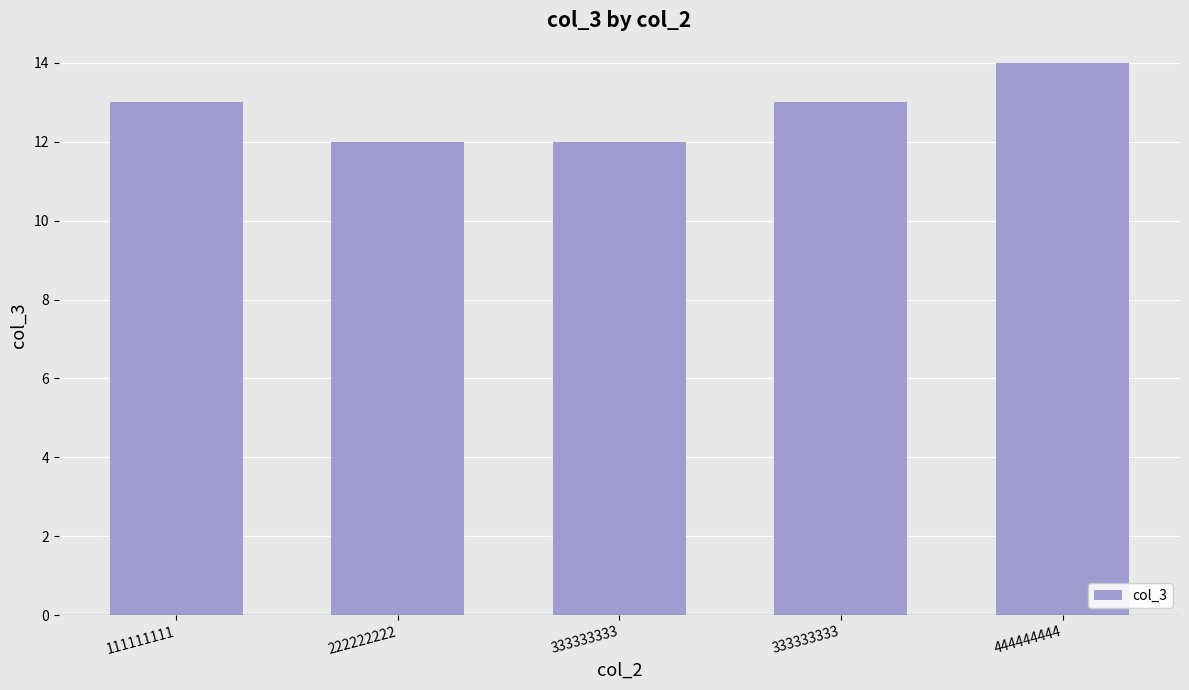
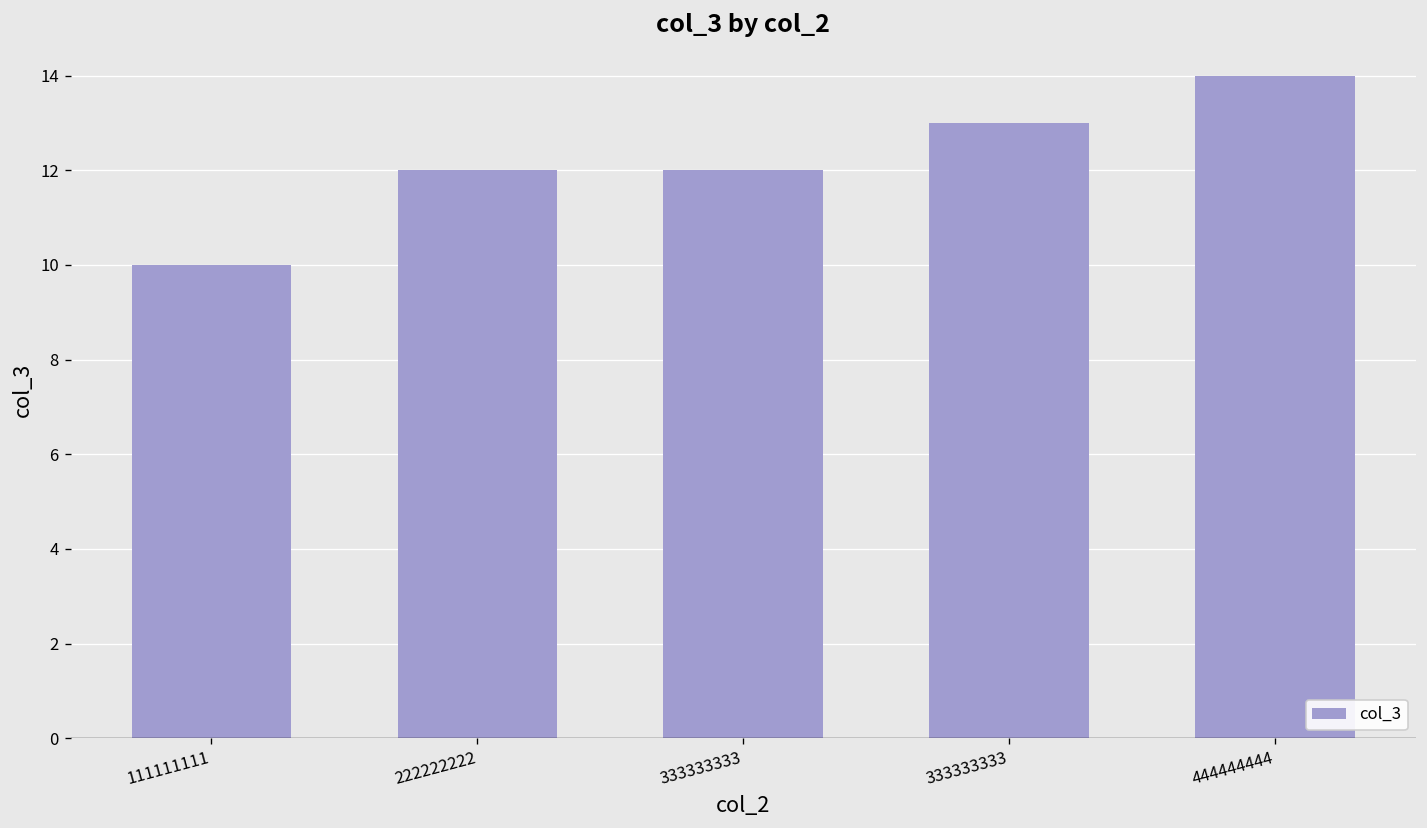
111111111: 13 -> 10
